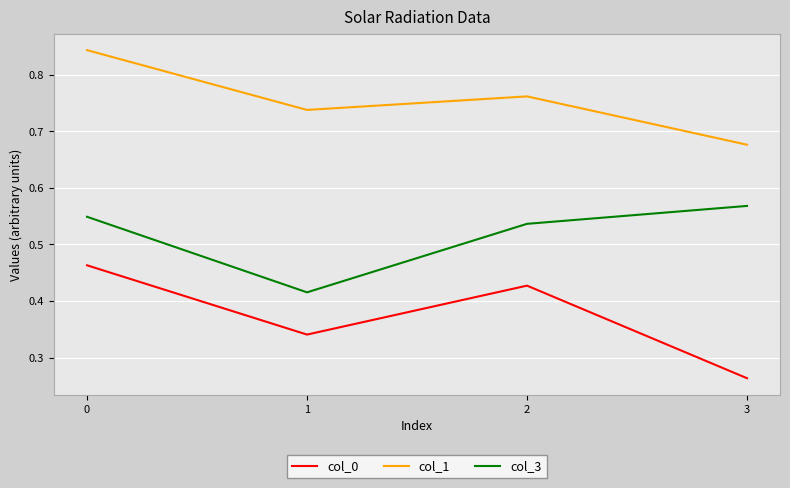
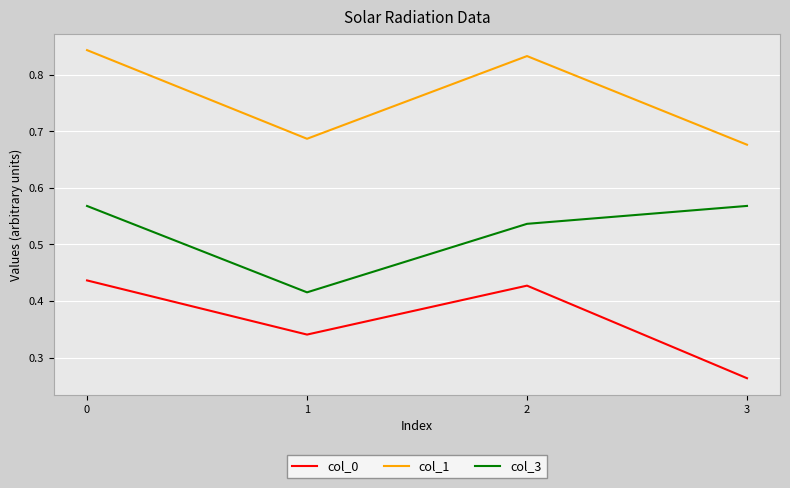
col_0, 0: 0.46 -> 0.44
col_3, 0: 0.55 -> 0.57
col_1, 1: 0.74 -> 0.69
col_1, 2: 0.76 -> 0.83
